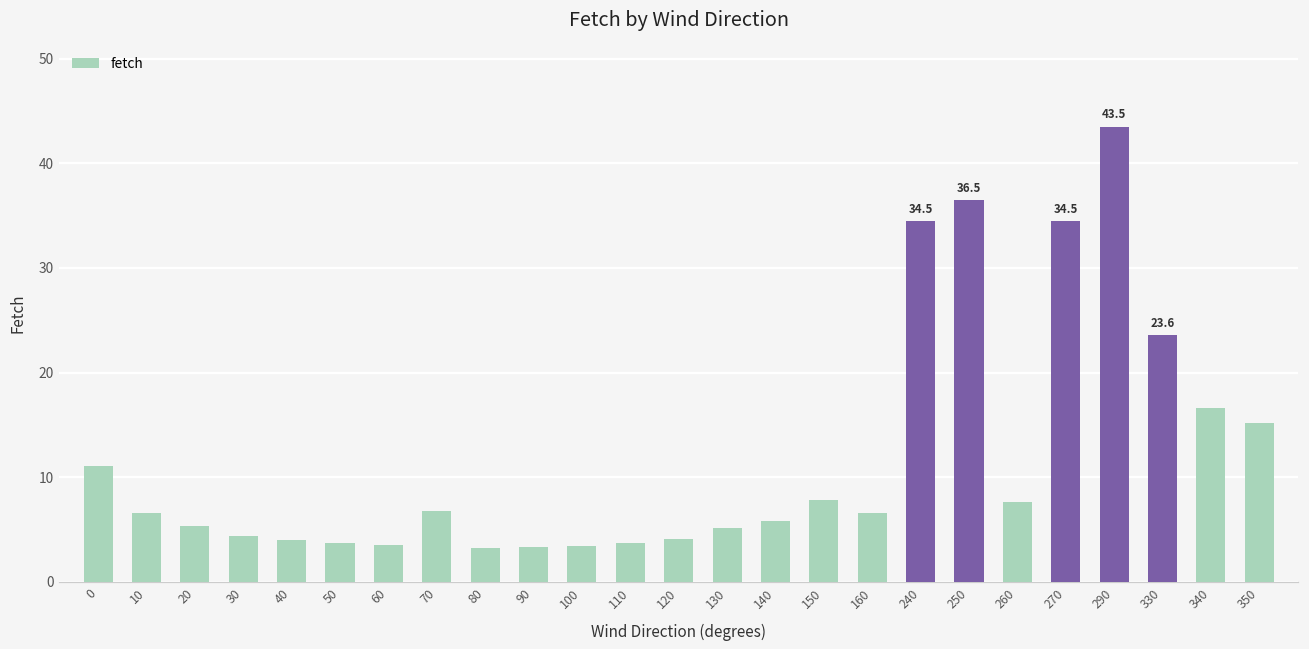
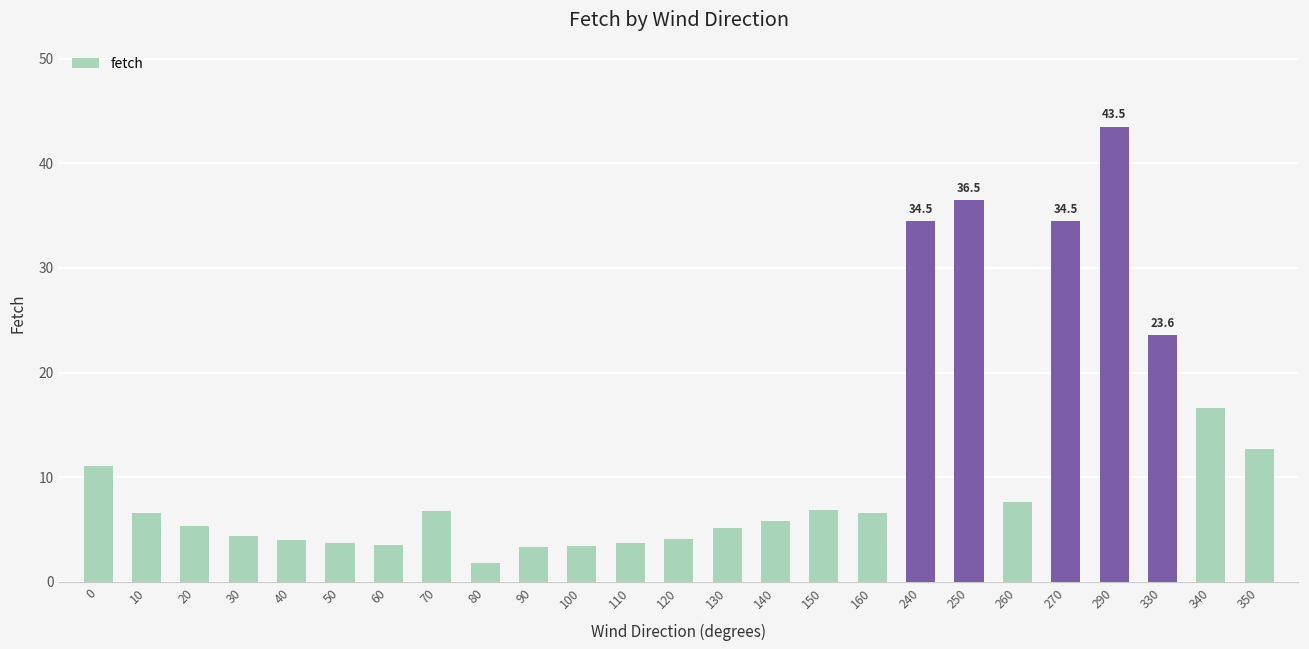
80: 3 -> 2
150: 8 -> 7
350: 15 -> 13
